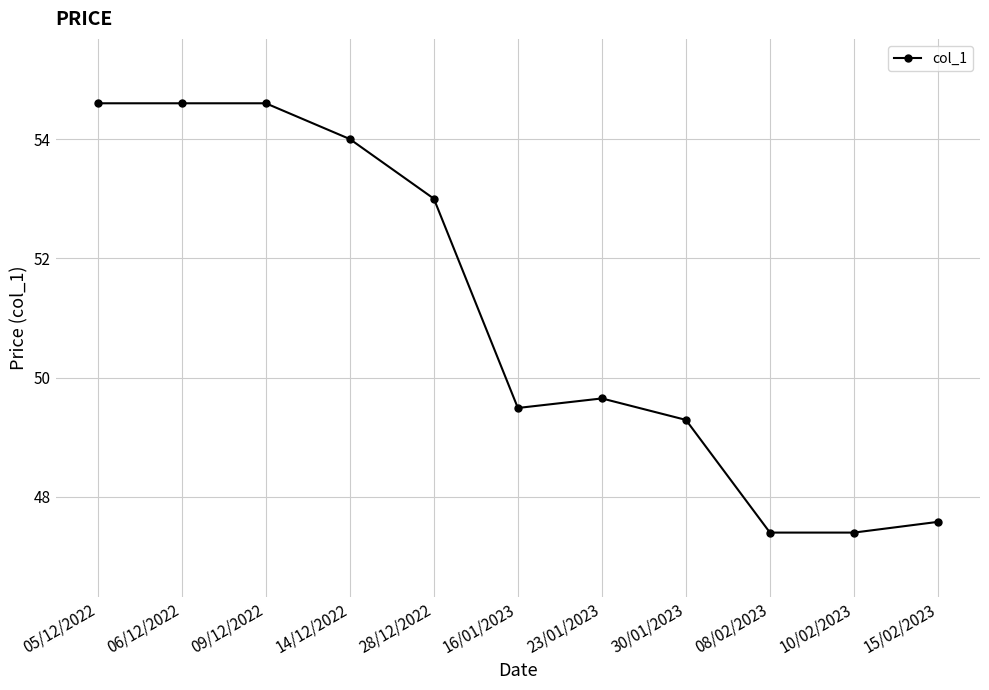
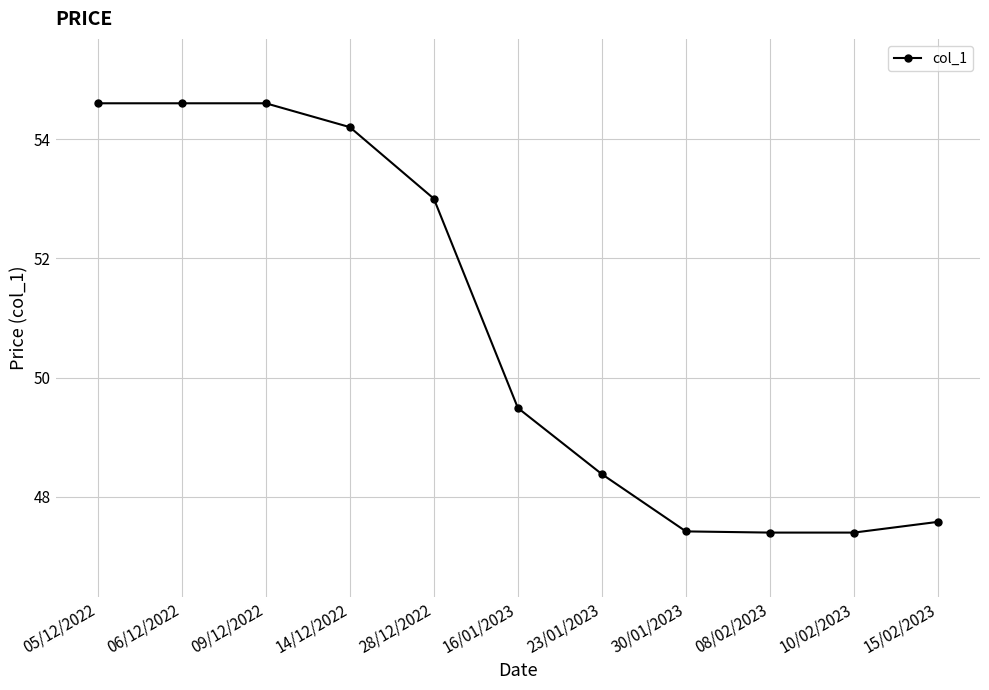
14/12/2022: 54.0 -> 54.2
23/01/2023: 49.7 -> 48.4
30/01/2023: 49.3 -> 47.4
